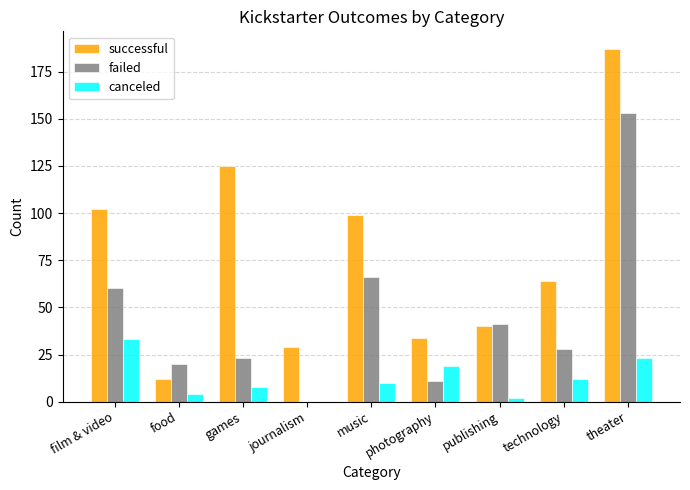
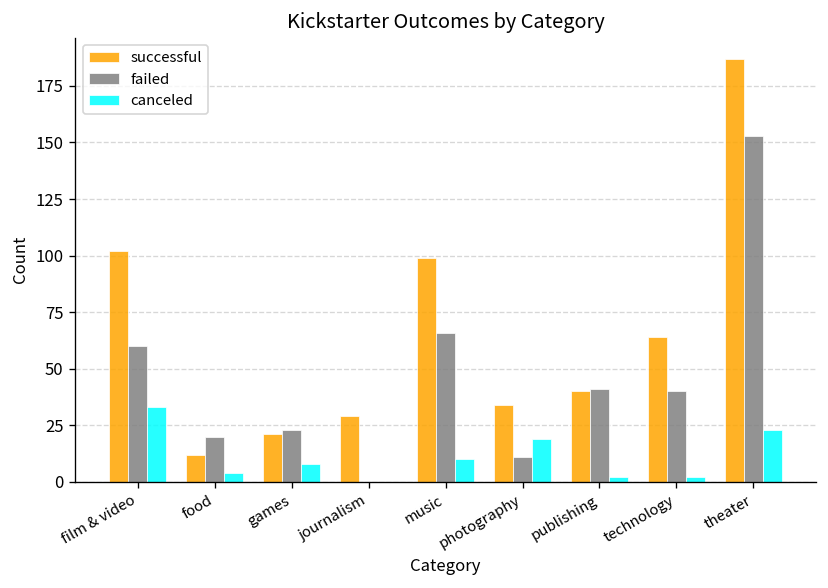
successful, games: 125 -> 21
failed, technology: 28 -> 40
canceled, technology: 12 -> 2
